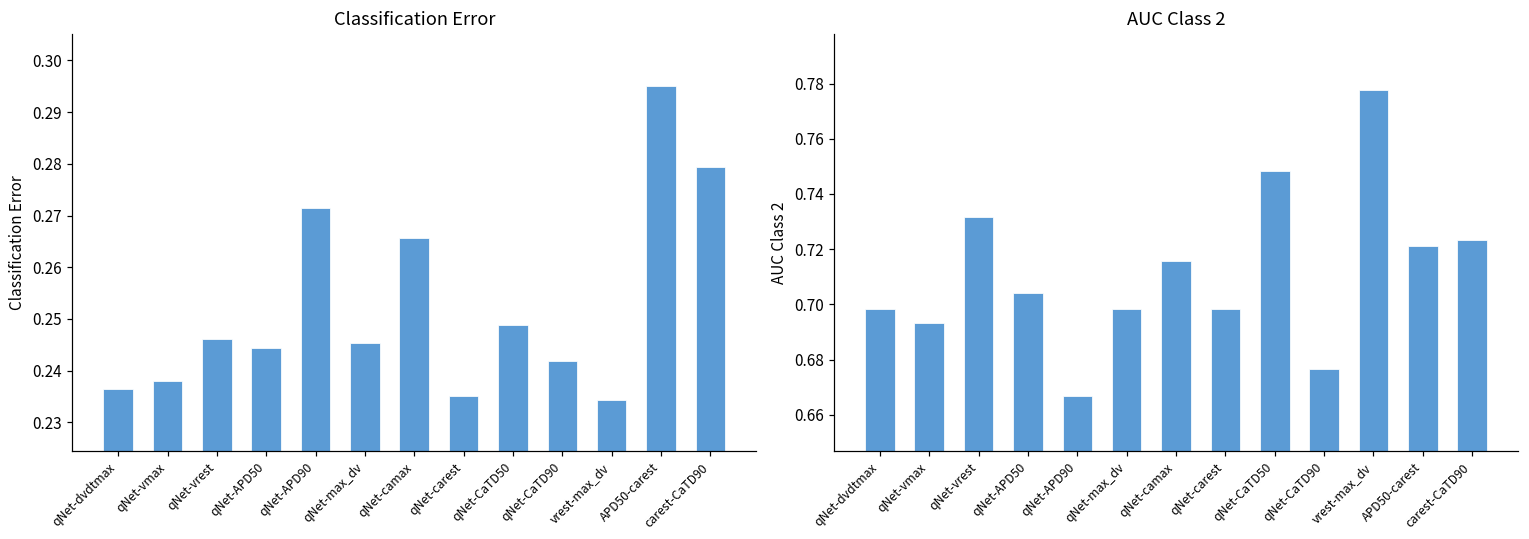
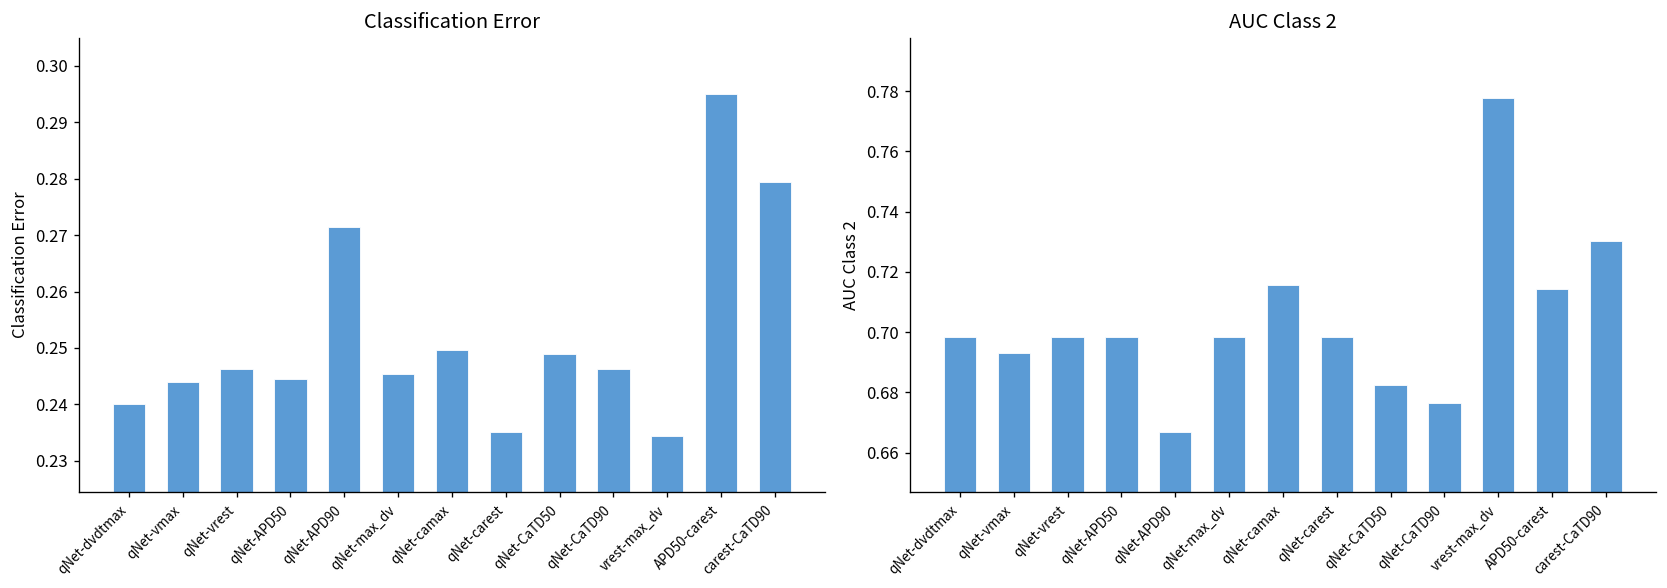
Classification Error, qNet-dvdtmax: 0.237 -> 0.240
Classification Error, qNet-vmax: 0.238 -> 0.244
Classification Error, qNet-camax: 0.266 -> 0.250
Classification Error, qNet-CaTD90: 0.242 -> 0.246
AUC Class 2, qNet-vrest: 0.732 -> 0.698
AUC Class 2, qNet-APD50: 0.704 -> 0.698
AUC Class 2, qNet-CaTD50: 0.748 -> 0.683
AUC Class 2, APD50-carest: 0.721 -> 0.714
AUC Class 2, carest-CaTD90: 0.723 -> 0.730
